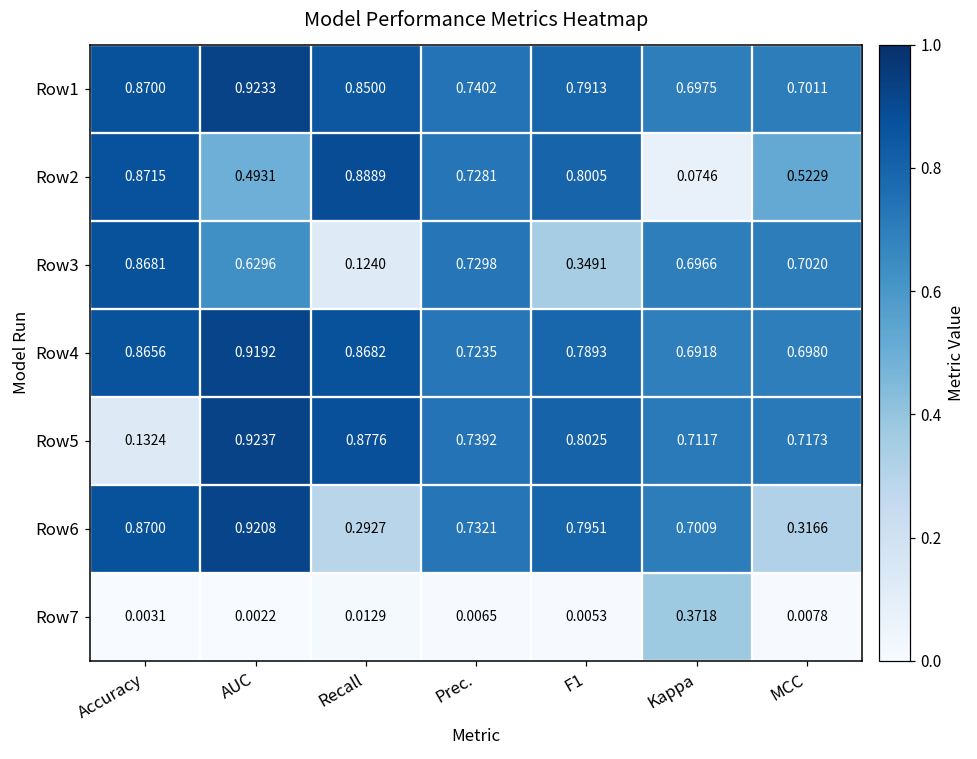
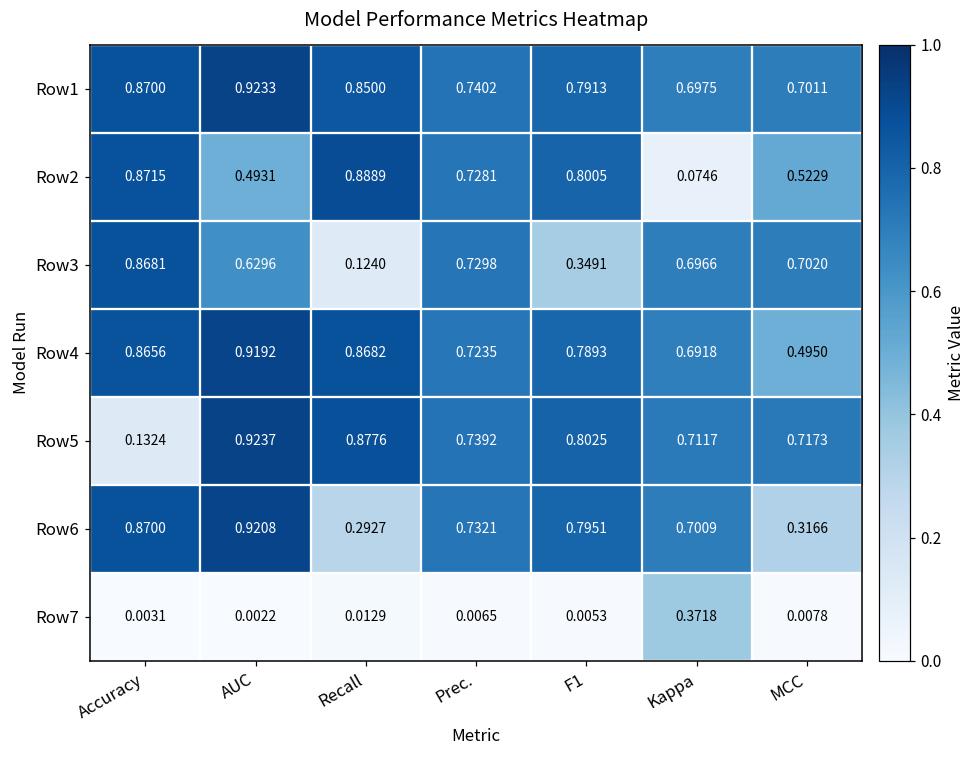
Row4, MCC: 0.6980 -> 0.4950
